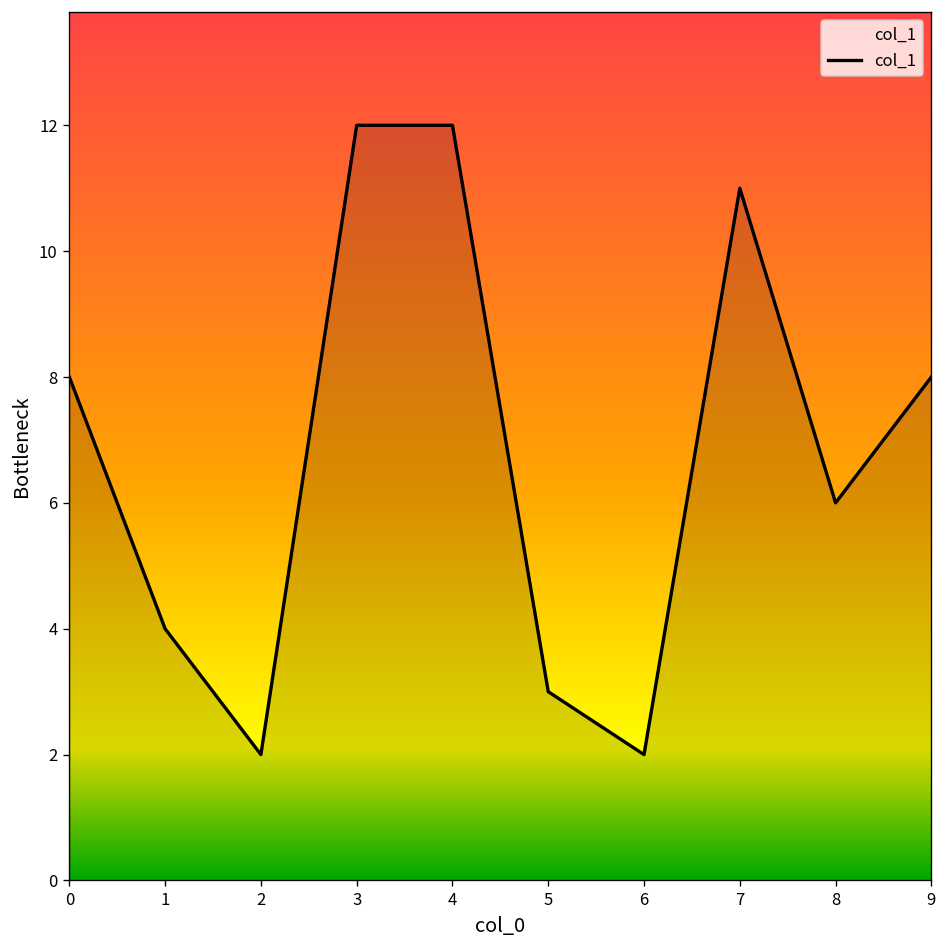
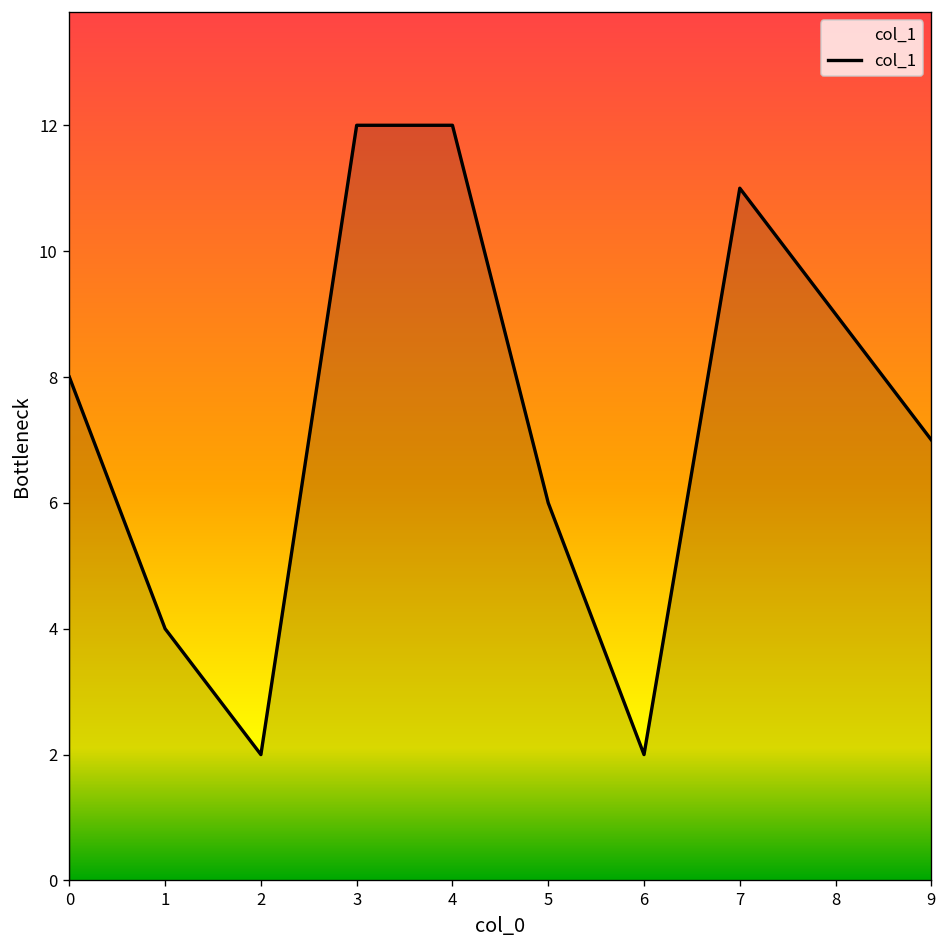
5: 3 -> 6
8: 6 -> 9
9: 8 -> 7
